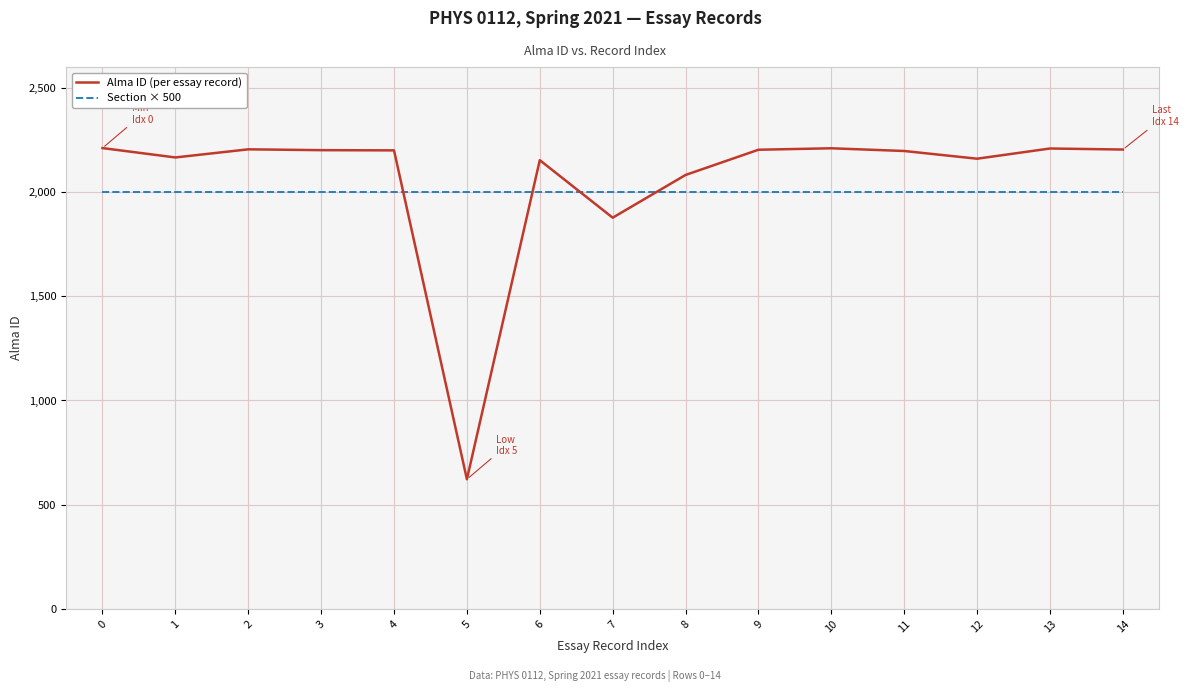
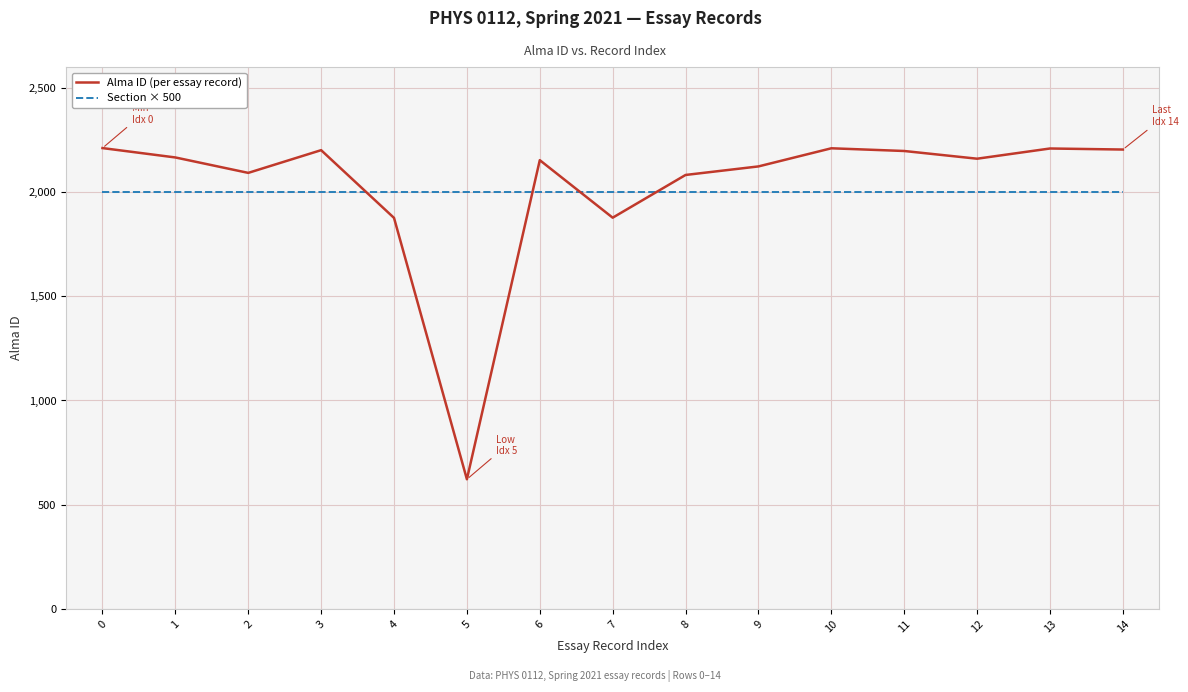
Alma ID (per essay record), 2: 2,210 -> 2,090
Alma ID (per essay record), 4: 2,200 -> 1,880
Alma ID (per essay record), 9: 2,200 -> 2,120
